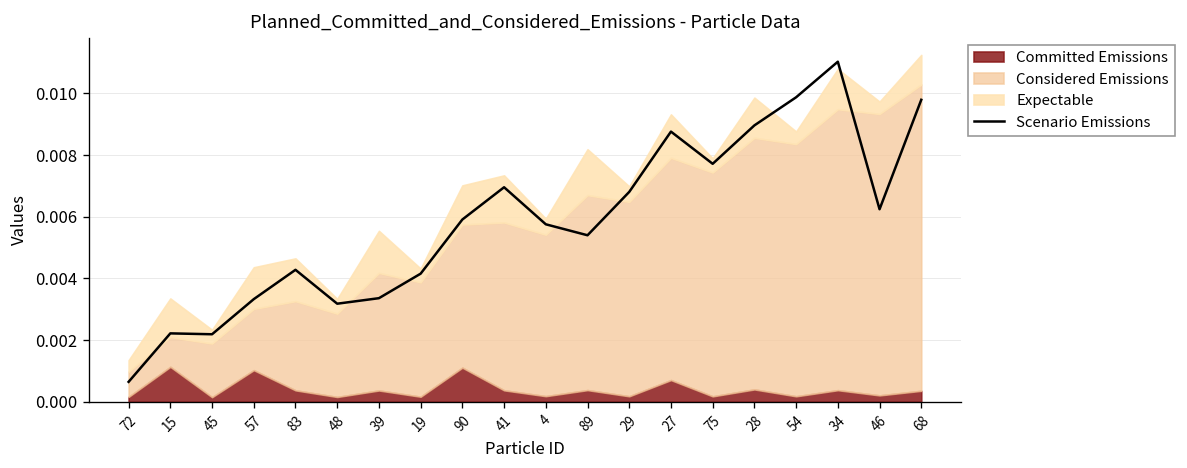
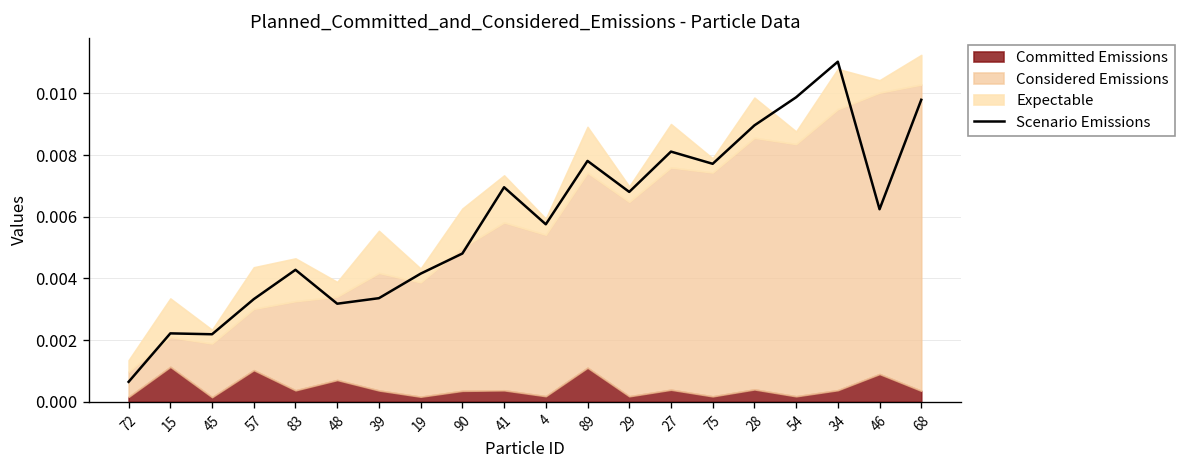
Committed Emissions, 48: 0.0002 -> 0.0007
Scenario Emissions, 90: 0.0059 -> 0.0048
Committed Emissions, 90: 0.0011 -> 0.0004
Scenario Emissions, 89: 0.0054 -> 0.0078
Committed Emissions, 89: 0.0004 -> 0.0011
Scenario Emissions, 27: 0.0088 -> 0.0081
Committed Emissions, 27: 0.0007 -> 0.0004
Committed Emissions, 46: 0.0002 -> 0.0009
